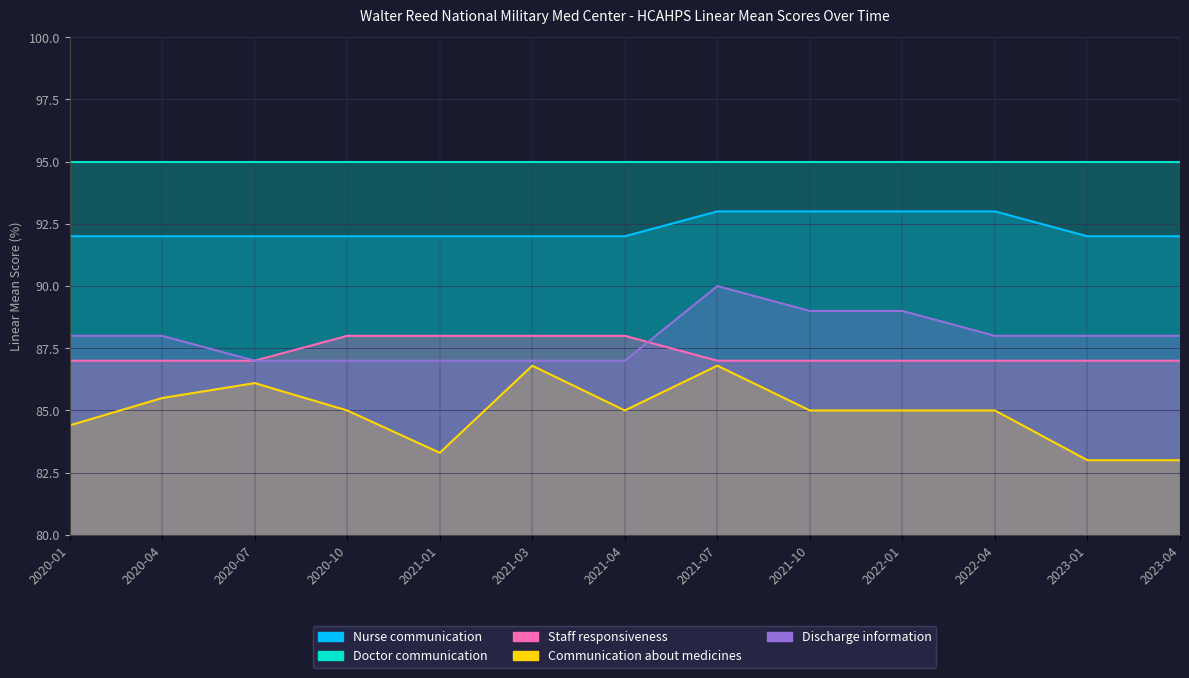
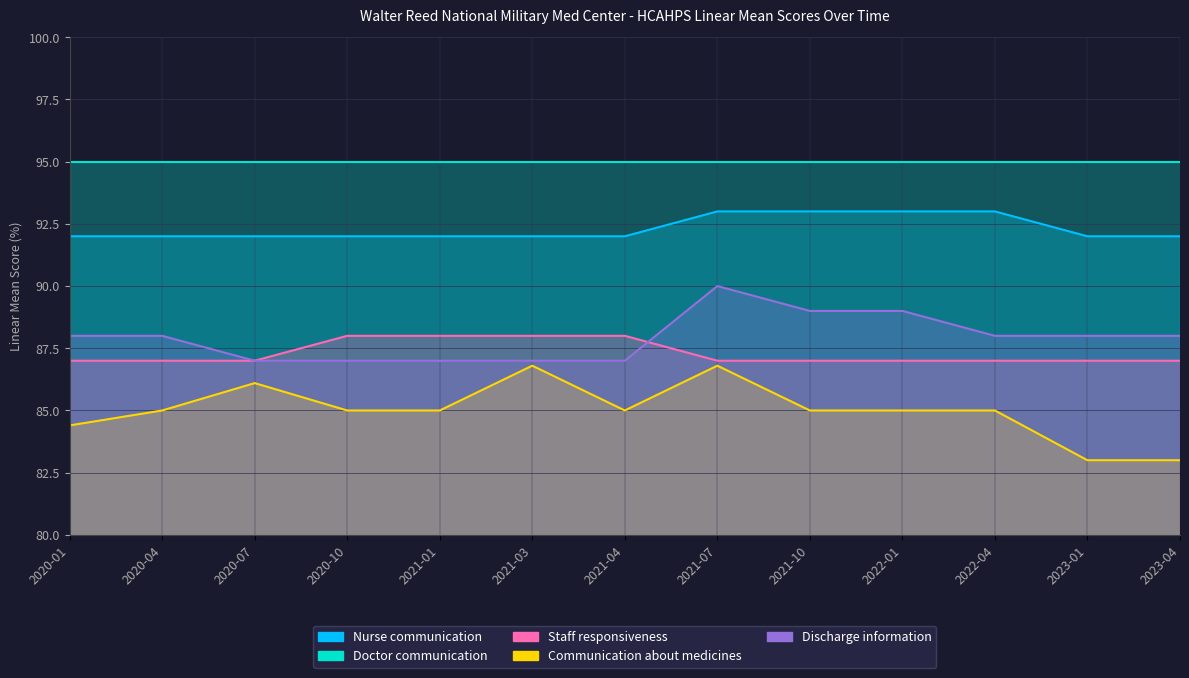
Communication about medicines, 2020-04: 85.5 -> 85.0
Communication about medicines, 2021-01: 83.3 -> 85.0
